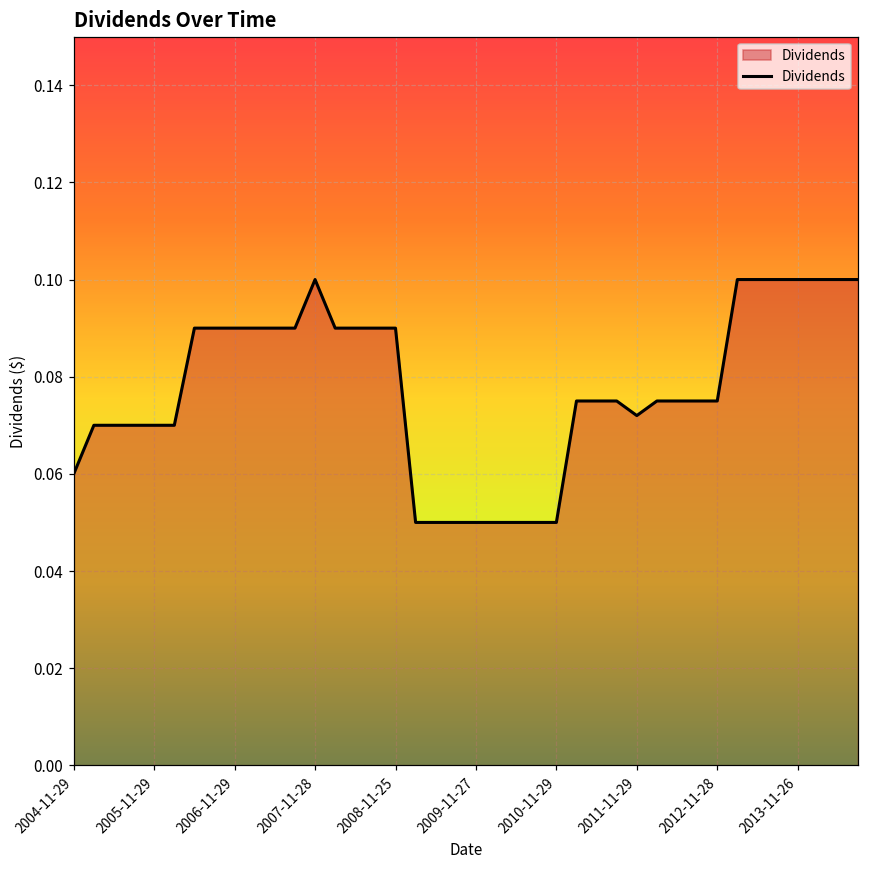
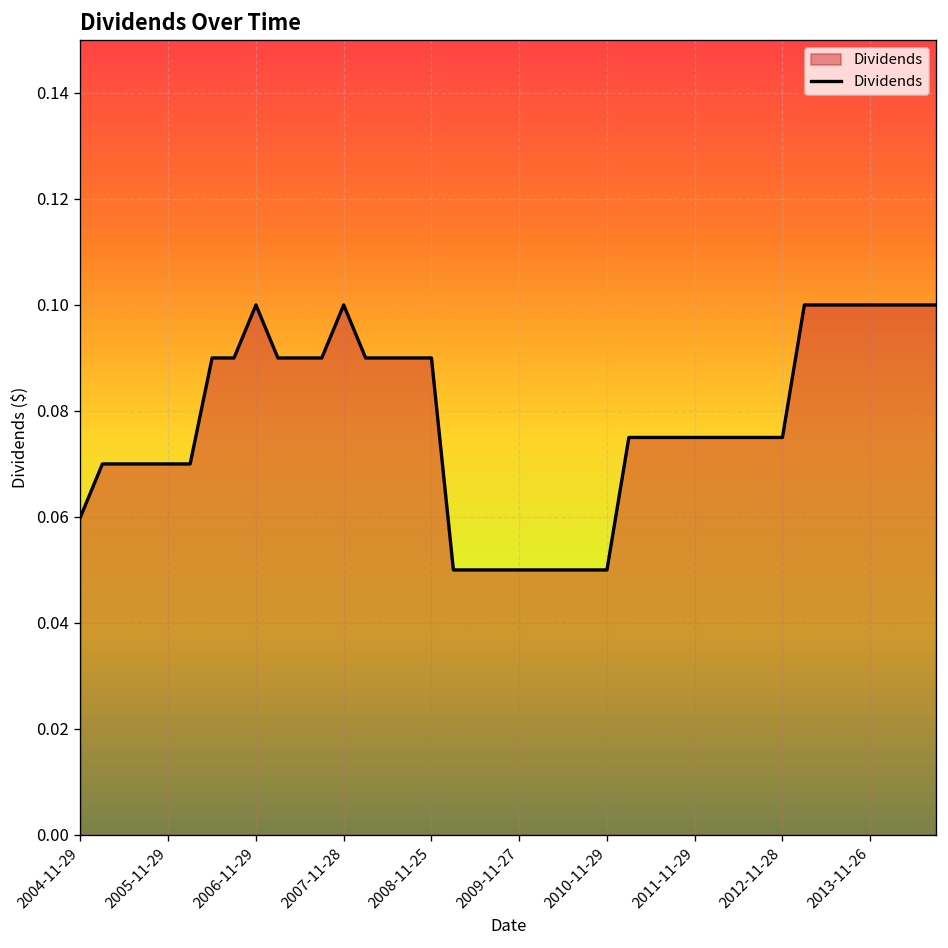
2006-11-29: 0.09 -> 0.10
2011-11-29: 0.072 -> 0.075
